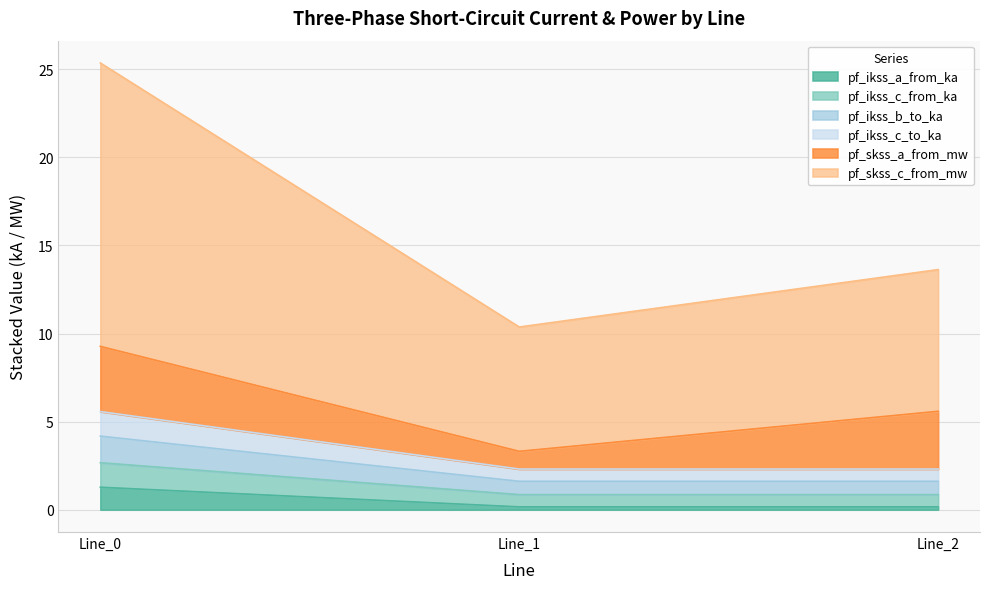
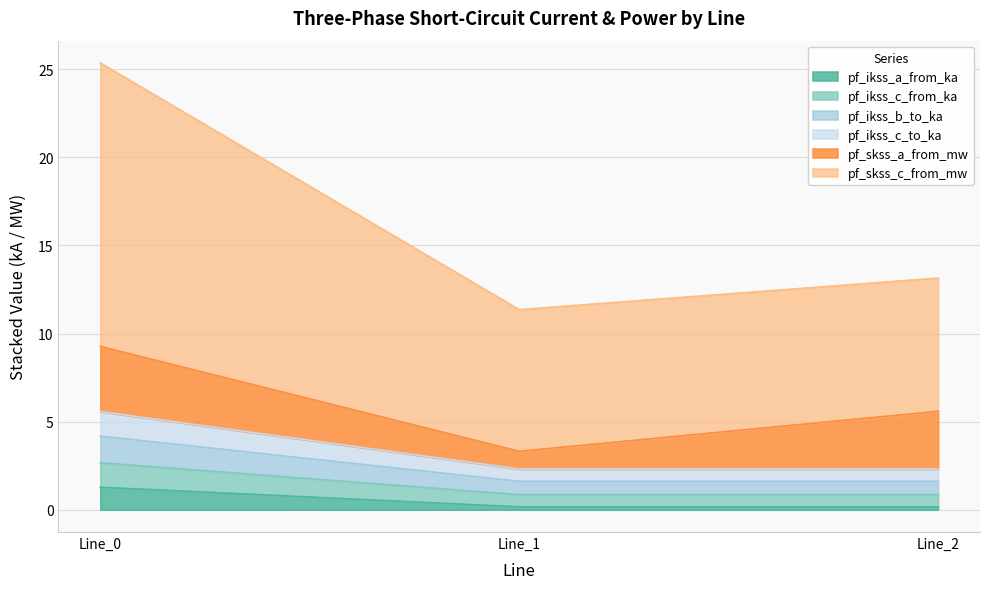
pf_skss_c_from_mw, Line_1: 7.1 -> 8.0
pf_skss_c_from_mw, Line_2: 8.0 -> 7.6
